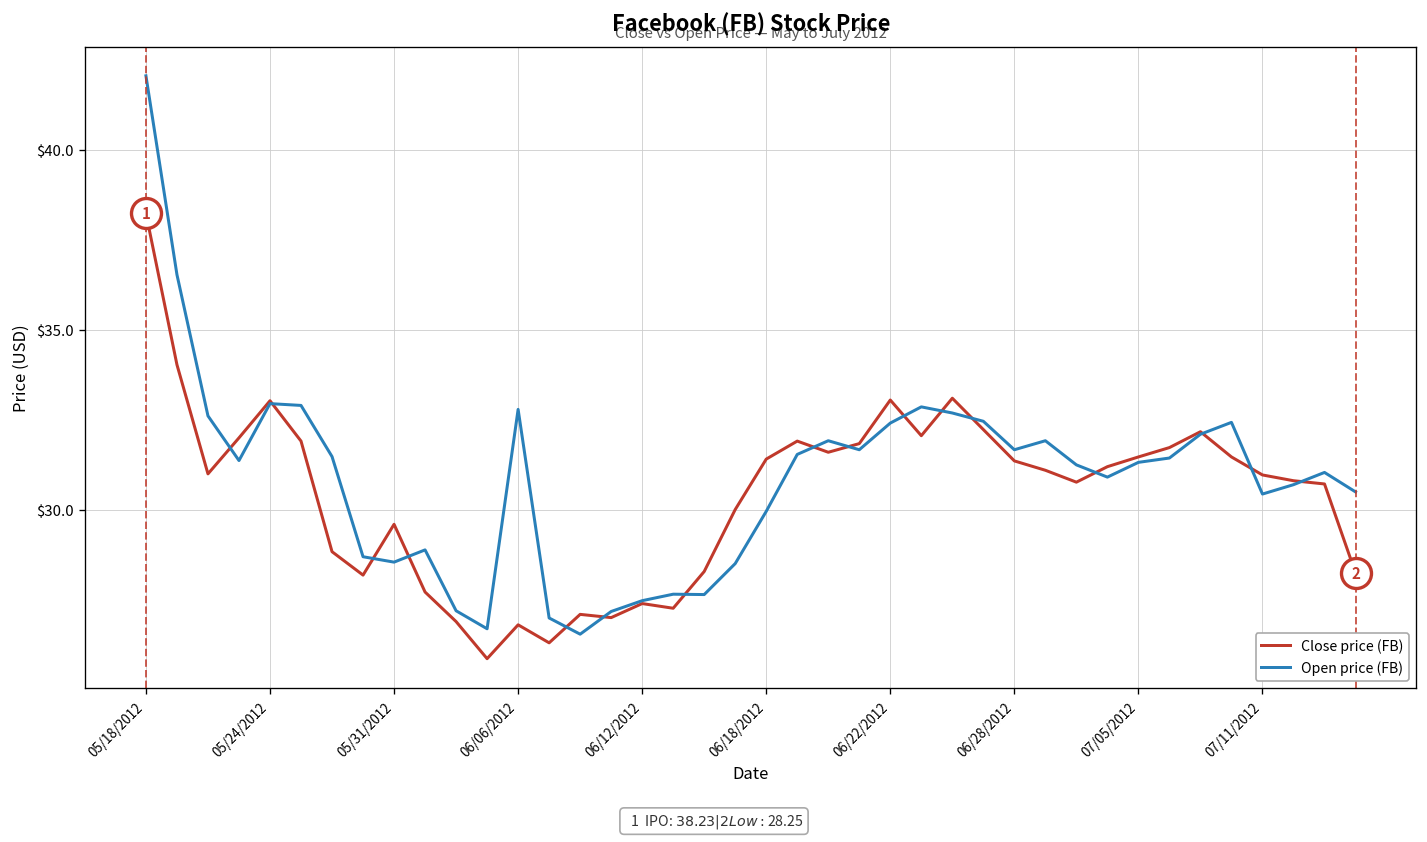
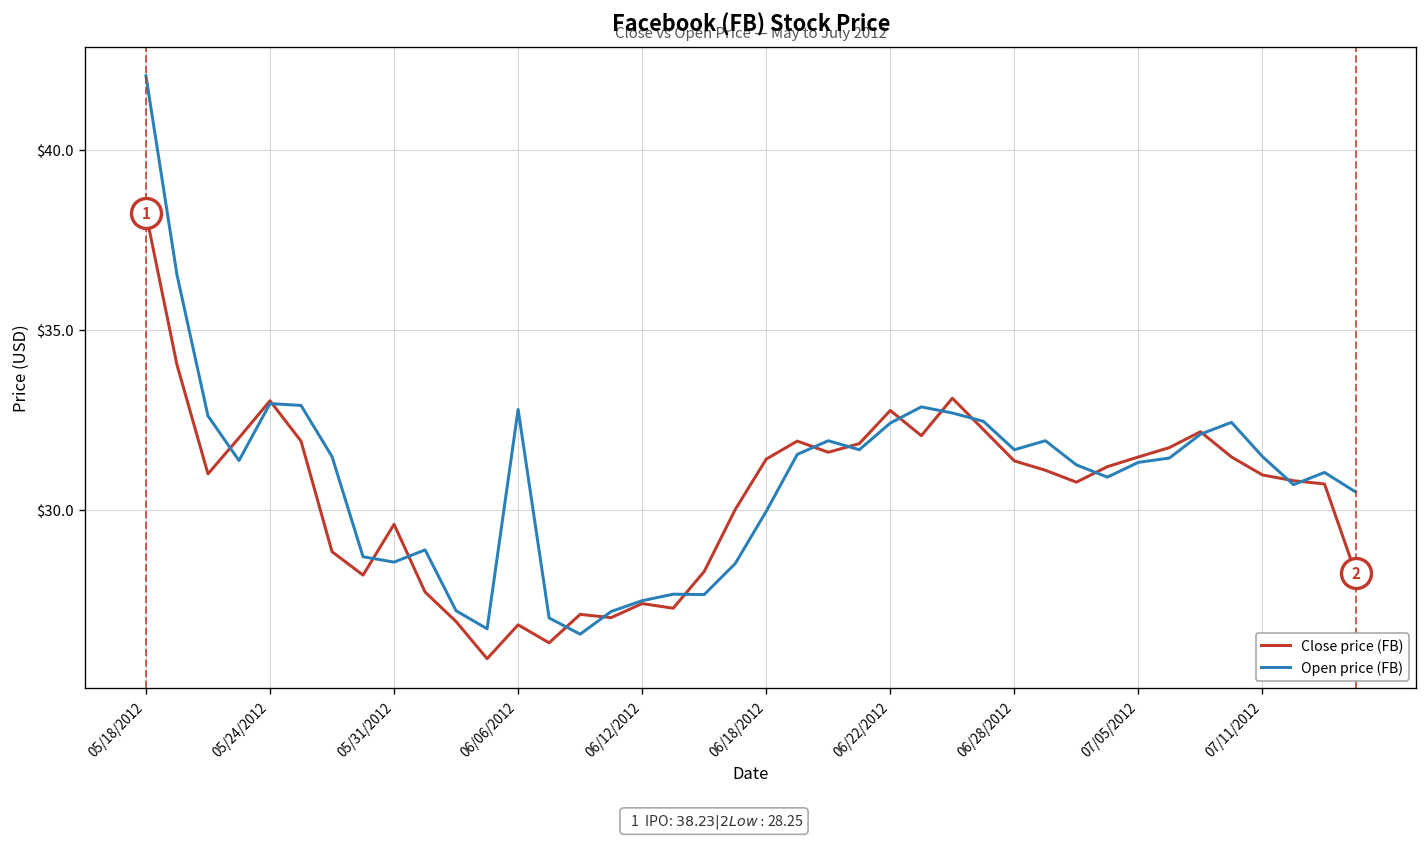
Close price (FB), 06/22/2012: $33.1 -> $32.8
Open price (FB), 07/11/2012: $30.4 -> $31.5
